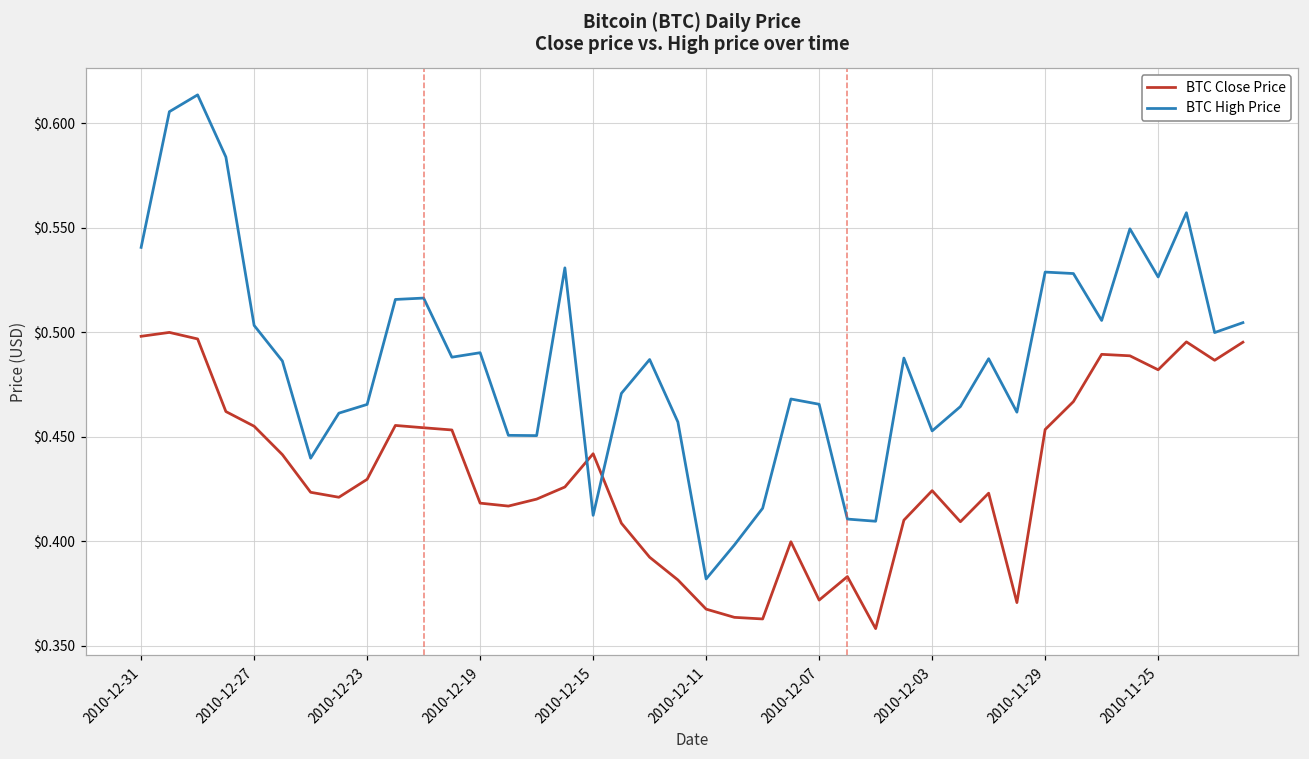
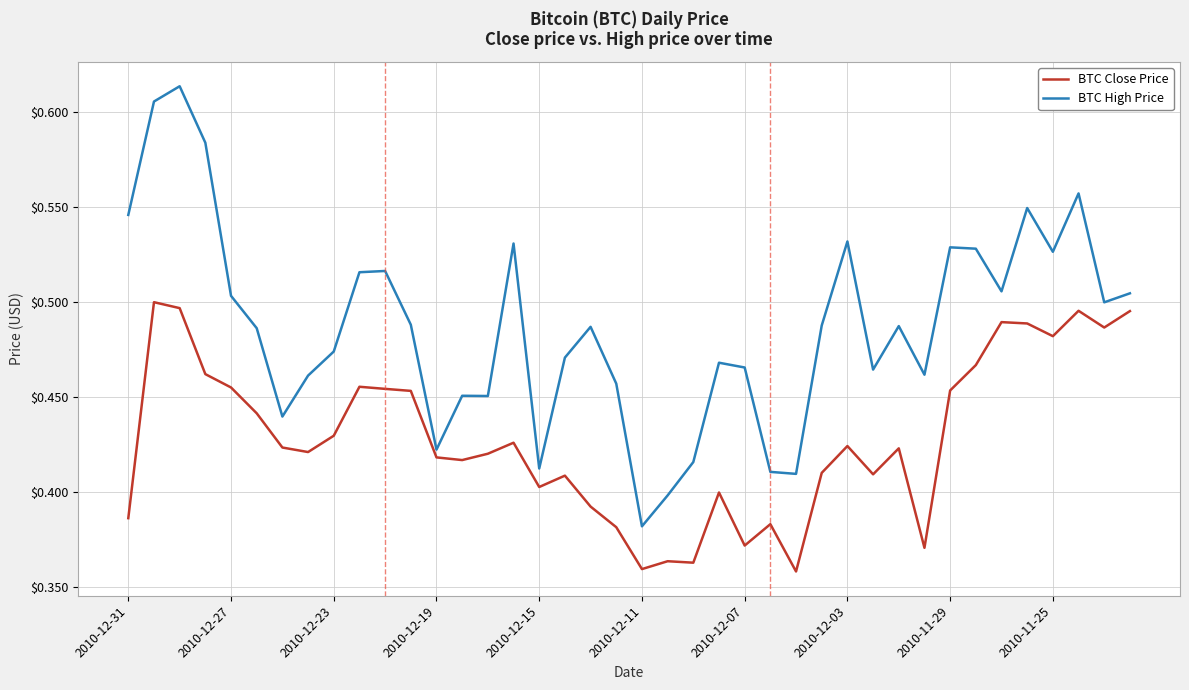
BTC Close Price, 2010-12-31: $0.498 -> $0.386
BTC High Price, 2010-12-31: $0.541 -> $0.546
BTC High Price, 2010-12-23: $0.465 -> $0.474
BTC High Price, 2010-12-19: $0.490 -> $0.422
BTC Close Price, 2010-12-15: $0.442 -> $0.403
BTC Close Price, 2010-12-11: $0.367 -> $0.359
BTC High Price, 2010-12-03: $0.453 -> $0.532
